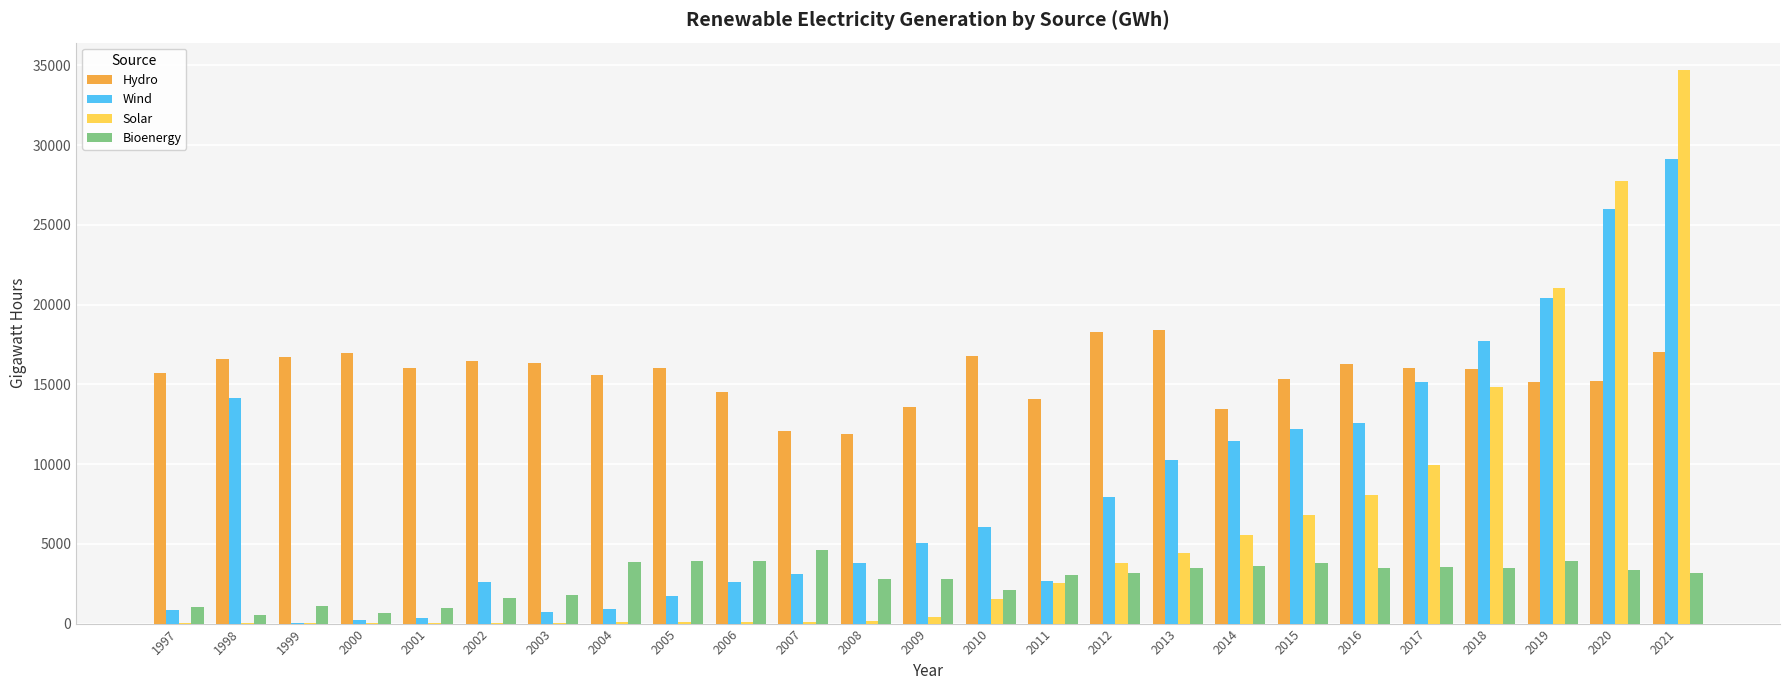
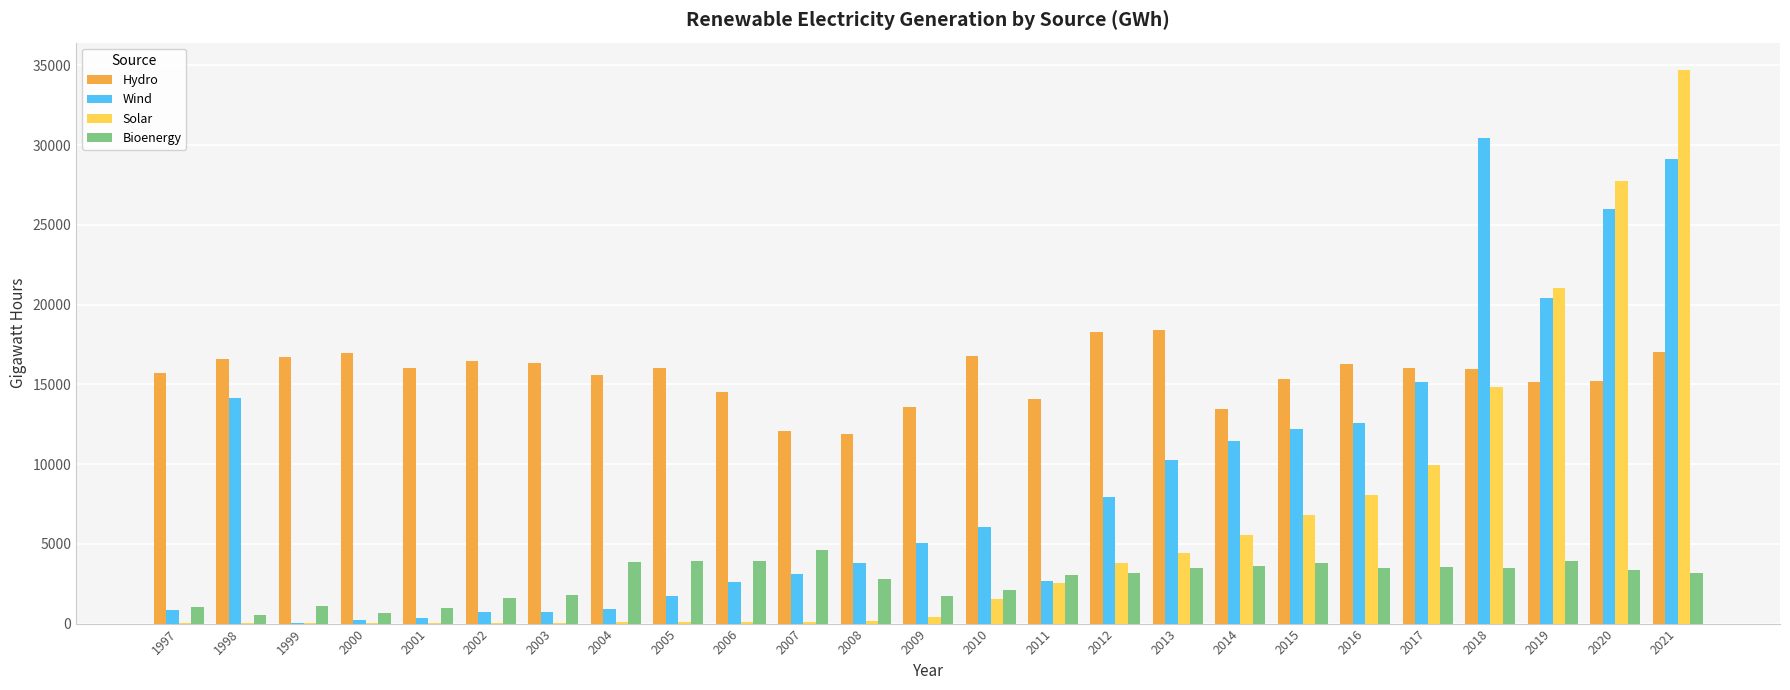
Wind, 2002: 2600 -> 700
Bioenergy, 2009: 2800 -> 1700
Wind, 2018: 17700 -> 30500
